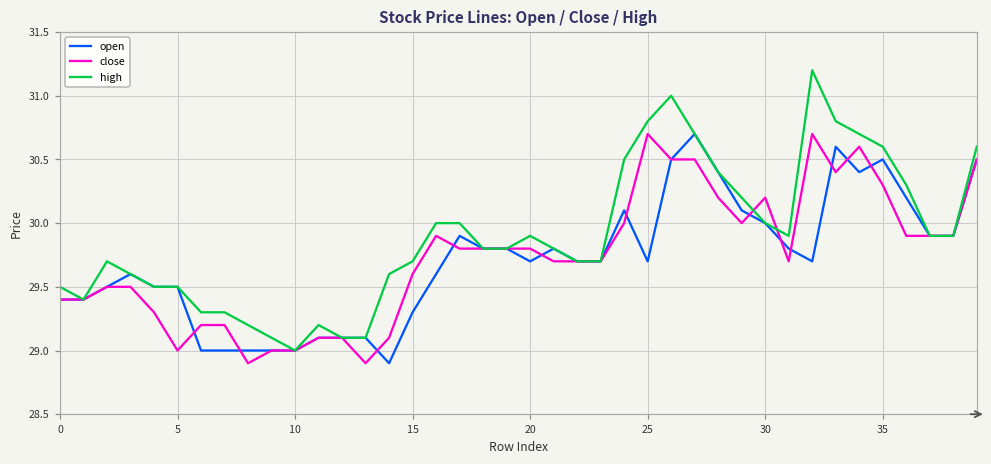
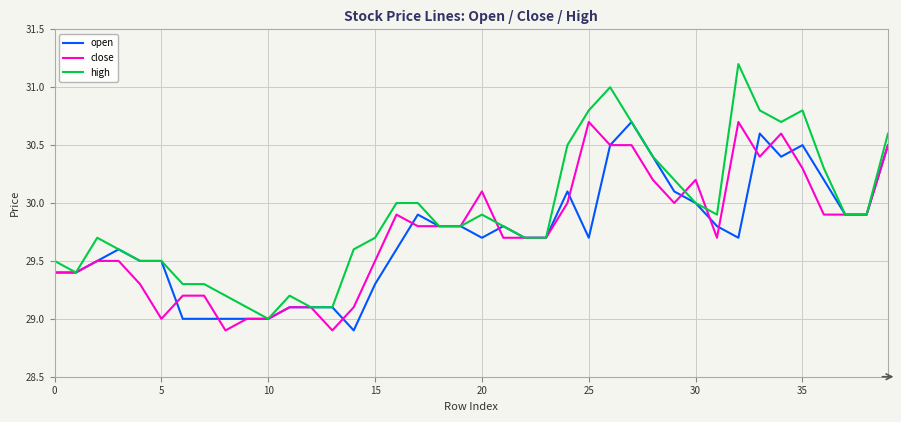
close, 15: 29.6 -> 29.5
close, 20: 29.8 -> 30.1
high, 35: 30.6 -> 30.8
